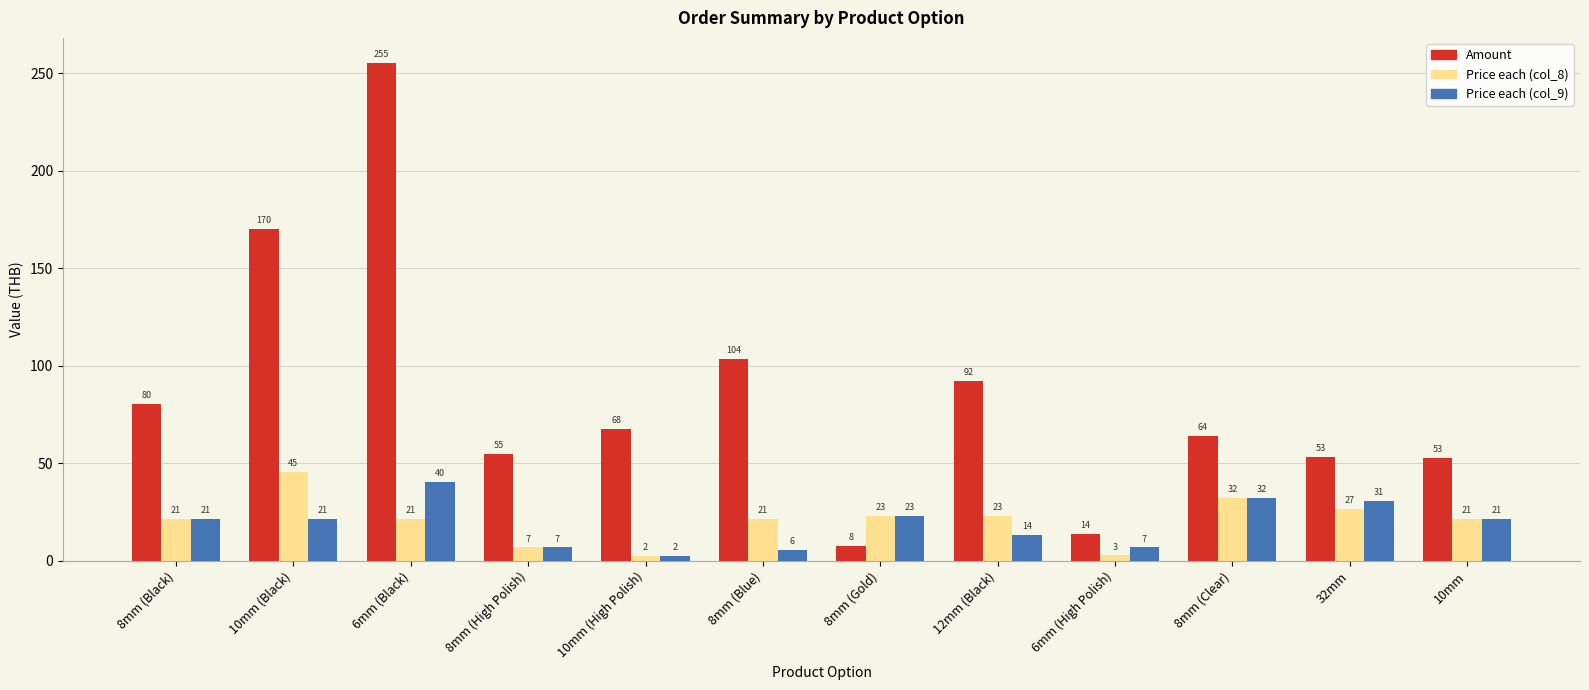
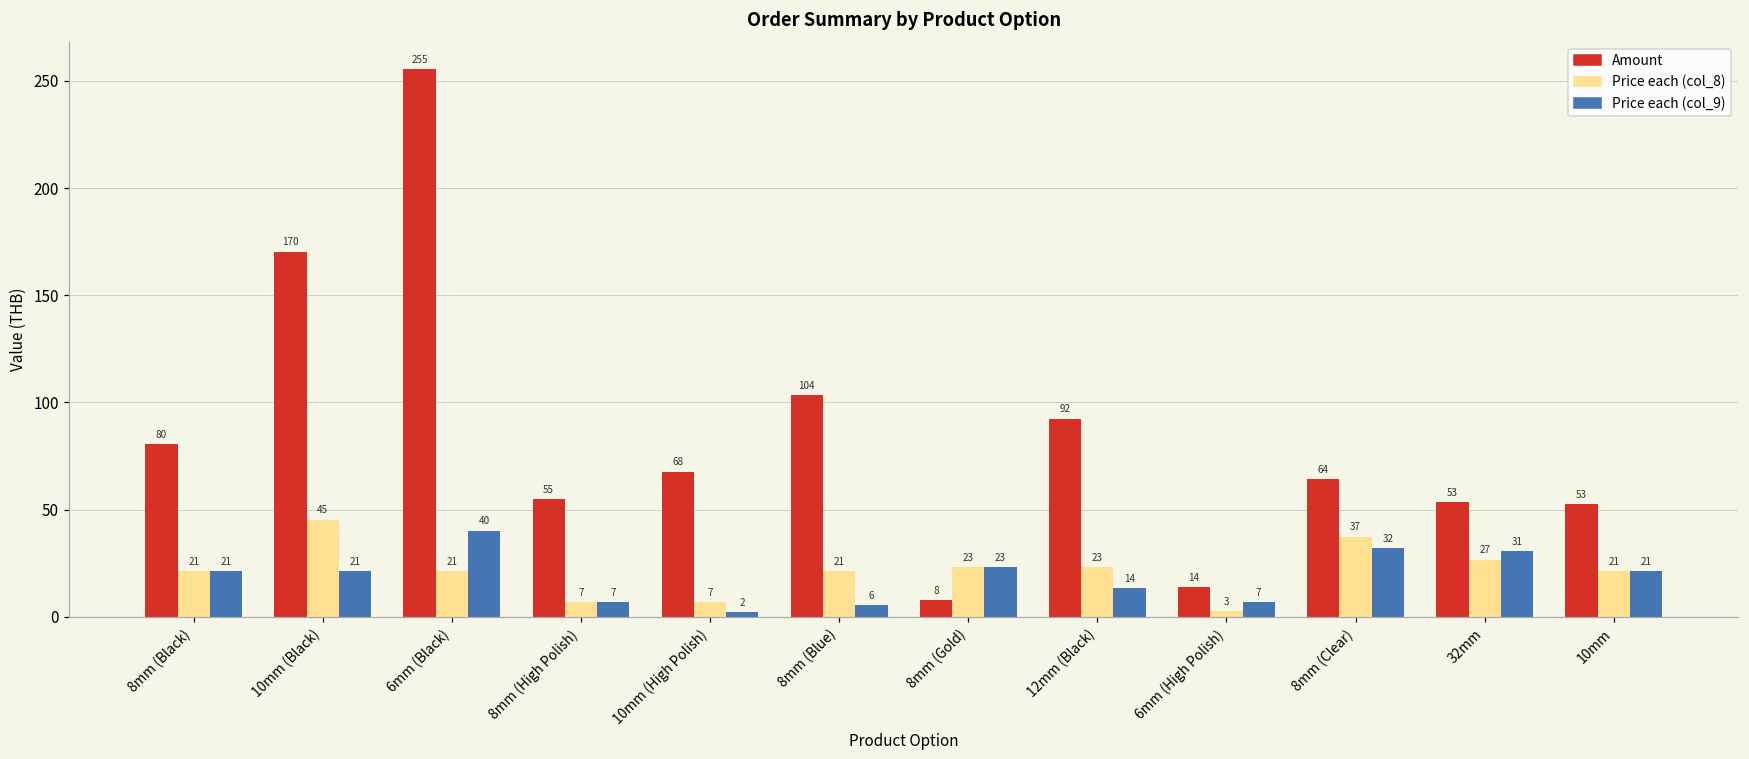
Price each (col_8), 10mm (High Polish): 2 -> 7
Price each (col_8), 8mm (Clear): 32 -> 37
